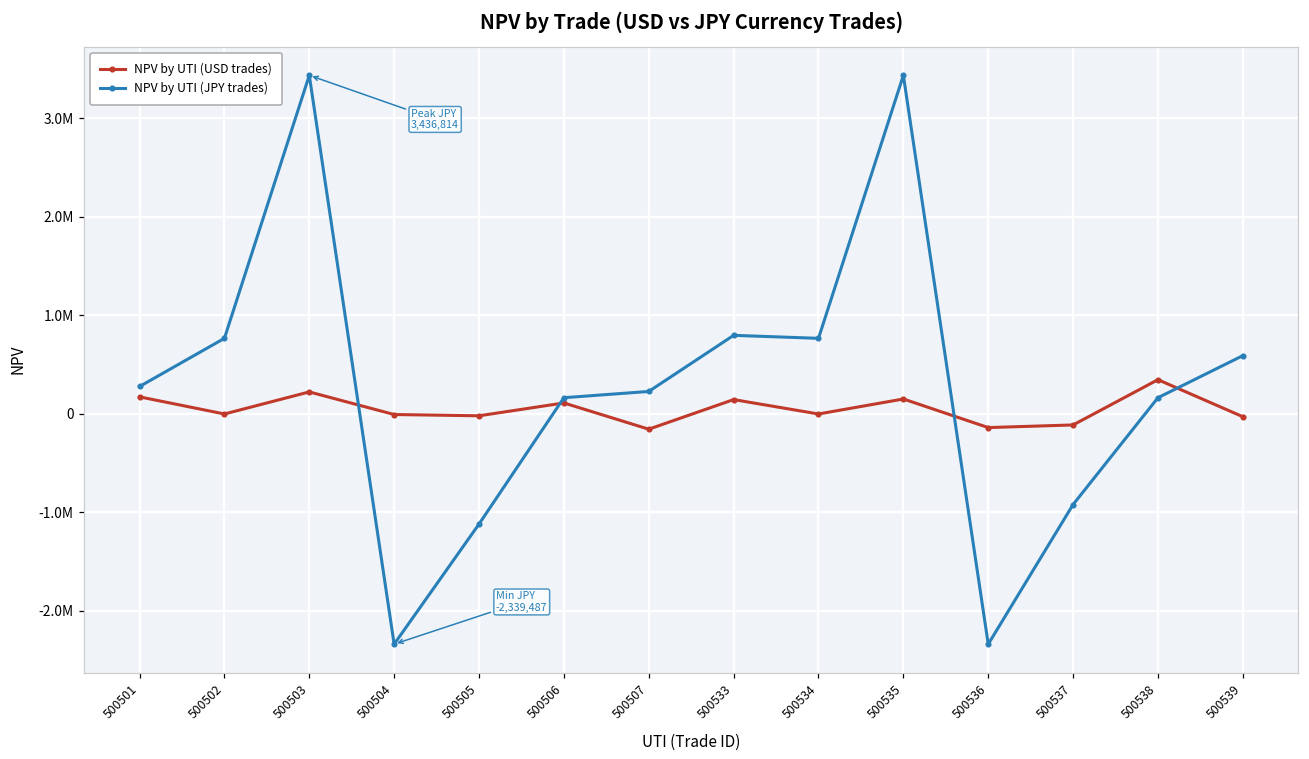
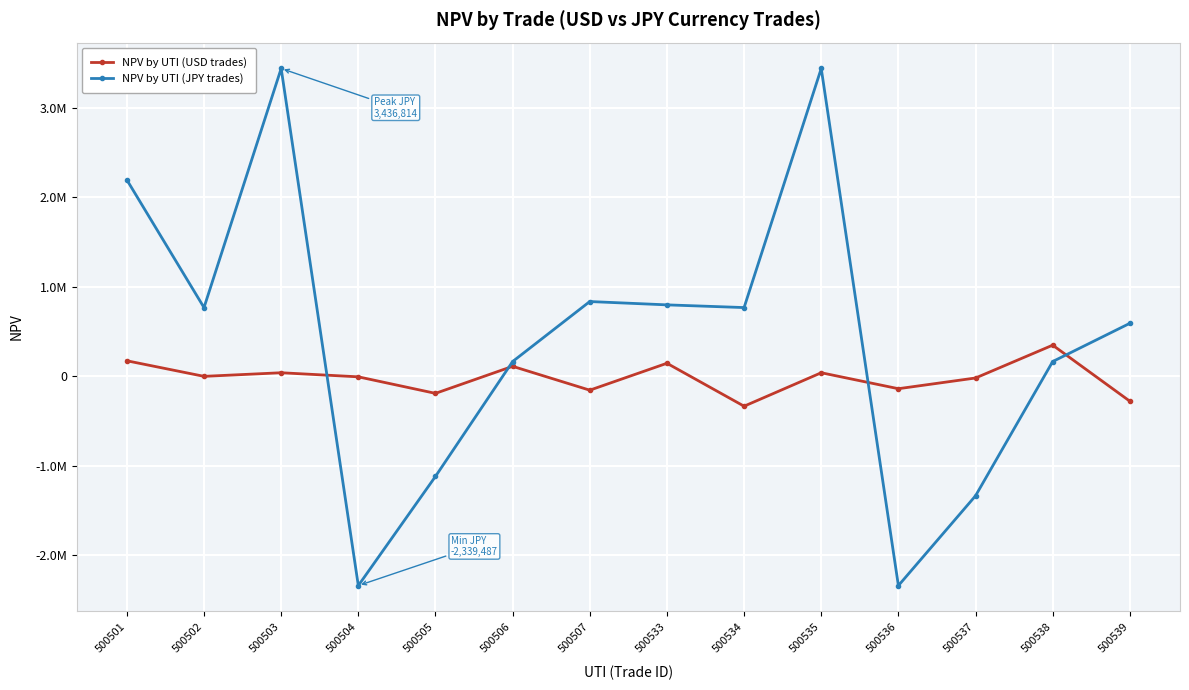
NPV by UTI (JPY trades), 500501: 300000 -> 2200000
NPV by UTI (USD trades), 500503: 200000 -> 0
NPV by UTI (USD trades), 500505: 0 -> -200000
NPV by UTI (JPY trades), 500507: 200000 -> 800000
NPV by UTI (USD trades), 500534: 0 -> -300000
NPV by UTI (USD trades), 500535: 200000 -> 0
NPV by UTI (USD trades), 500537: -100000 -> 0
NPV by UTI (JPY trades), 500537: -900000 -> -1300000
NPV by UTI (USD trades), 500539: 0 -> -300000
